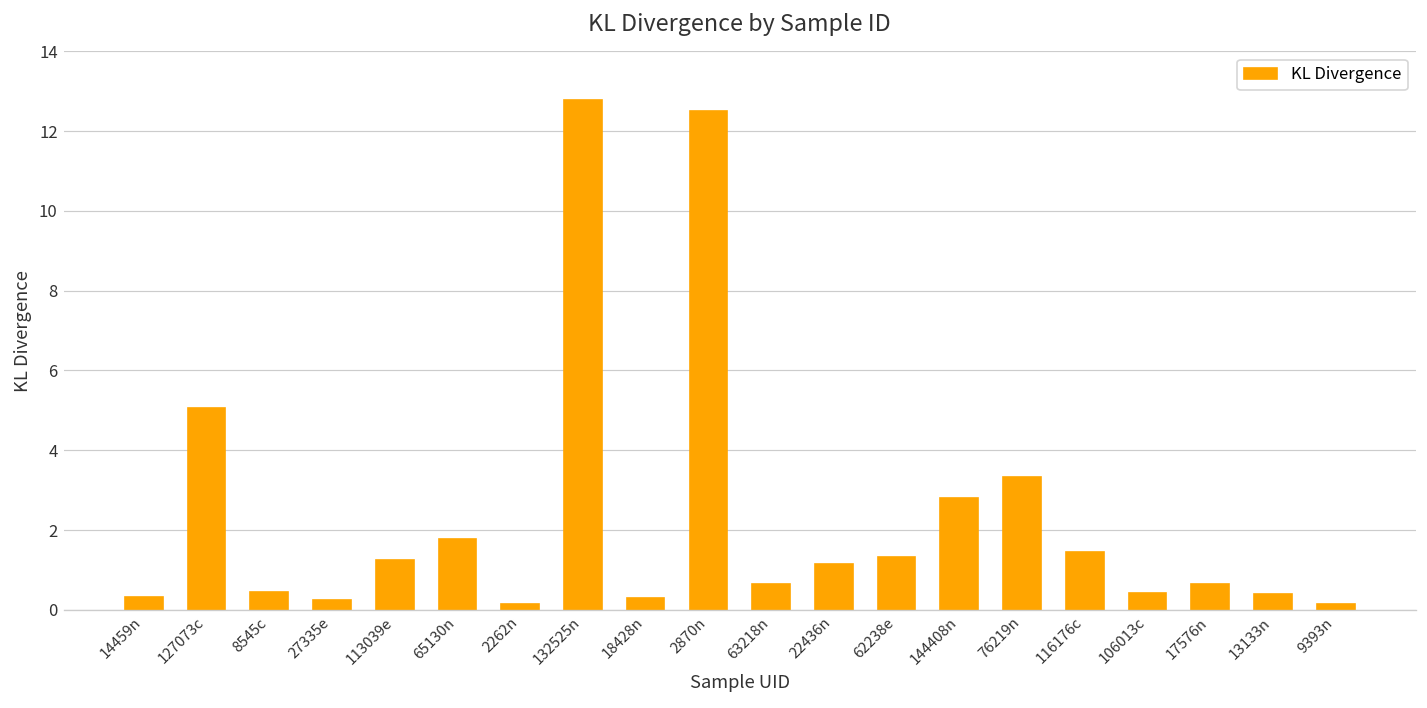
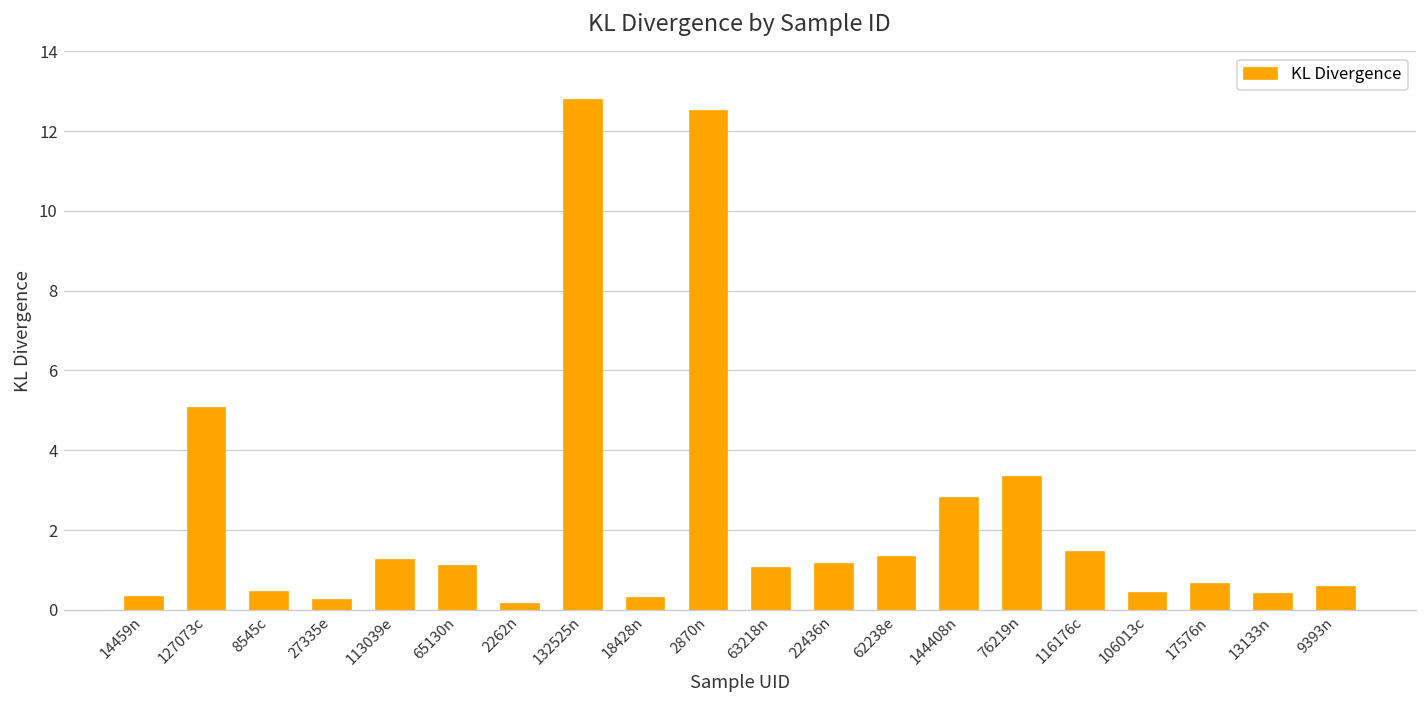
65130n: 1.8 -> 1.1
63218n: 0.6 -> 1.1
9393n: 0.1 -> 0.6
